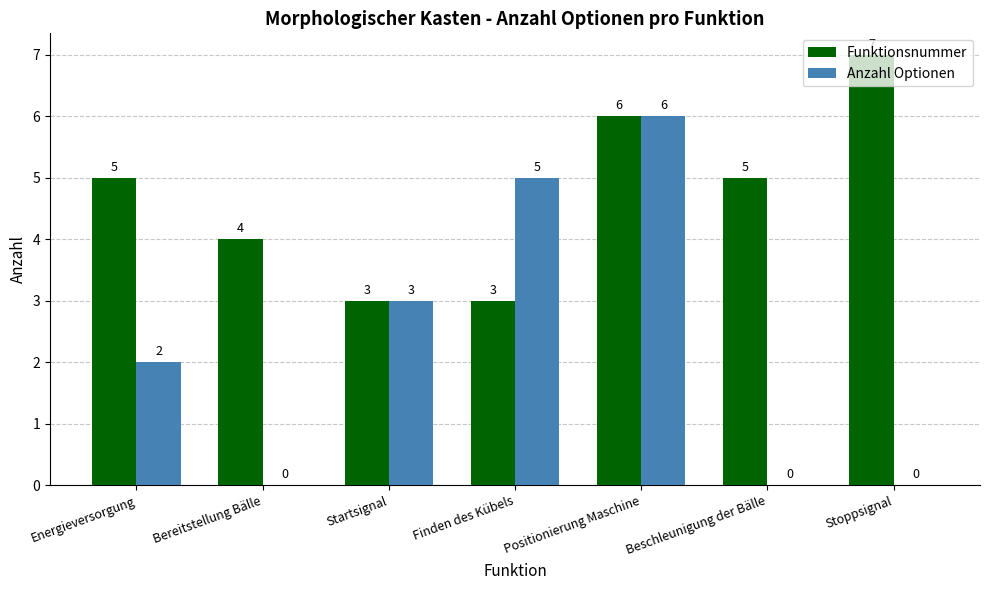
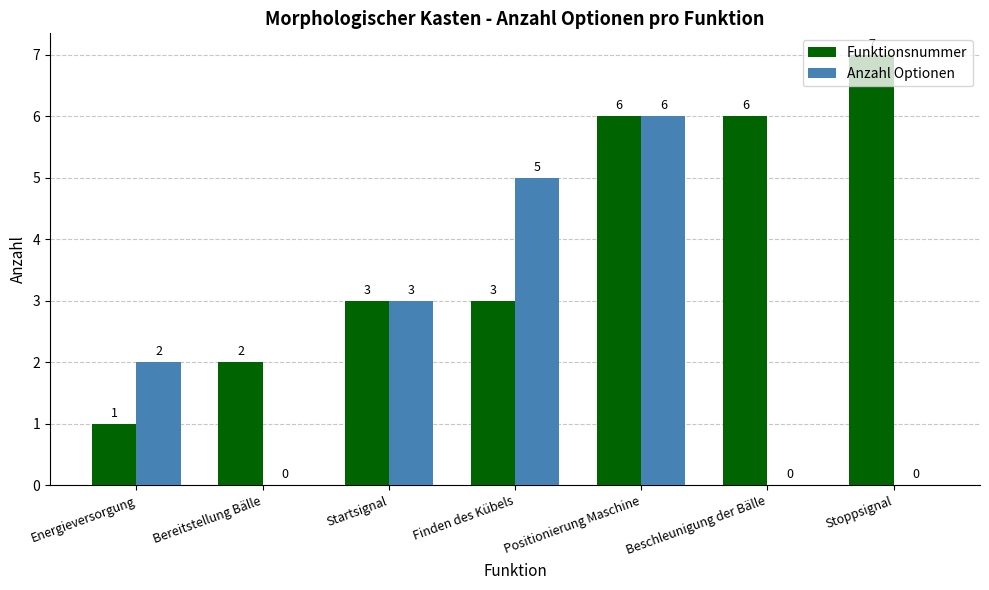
Funktionsnummer, Energieversorgung: 5 -> 1
Funktionsnummer, Bereitstellung Bälle: 4 -> 2
Funktionsnummer, Beschleunigung der Bälle: 5 -> 6
